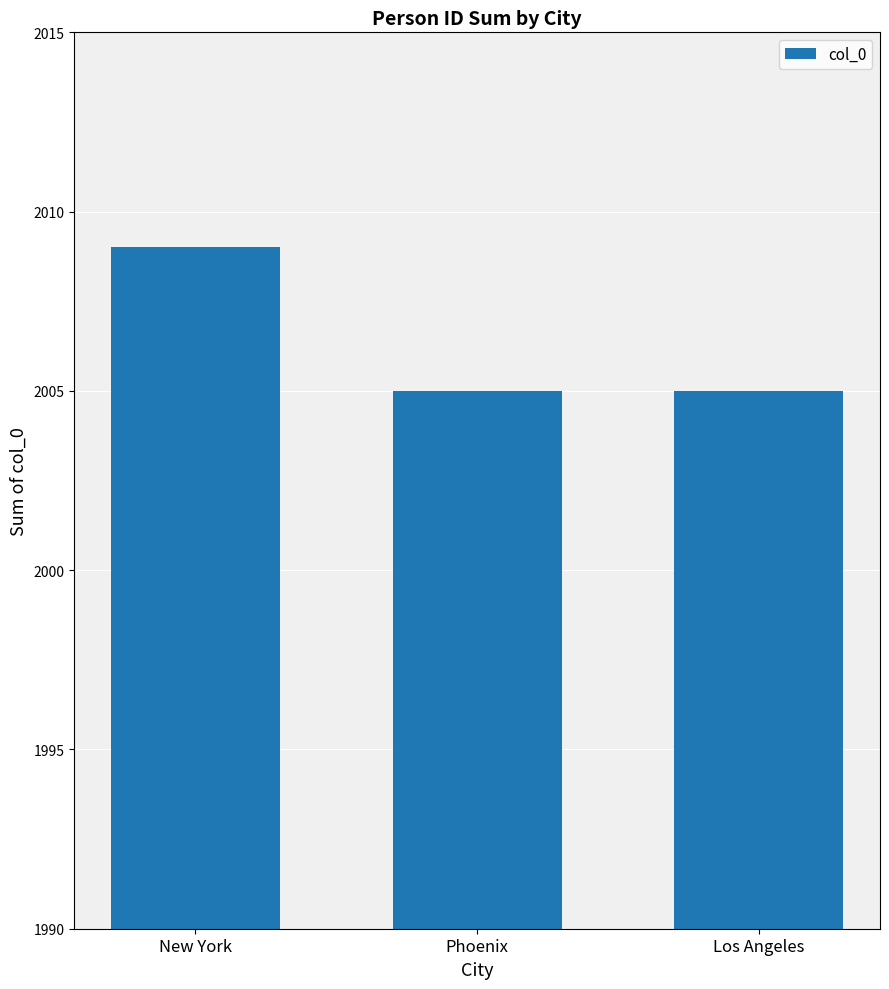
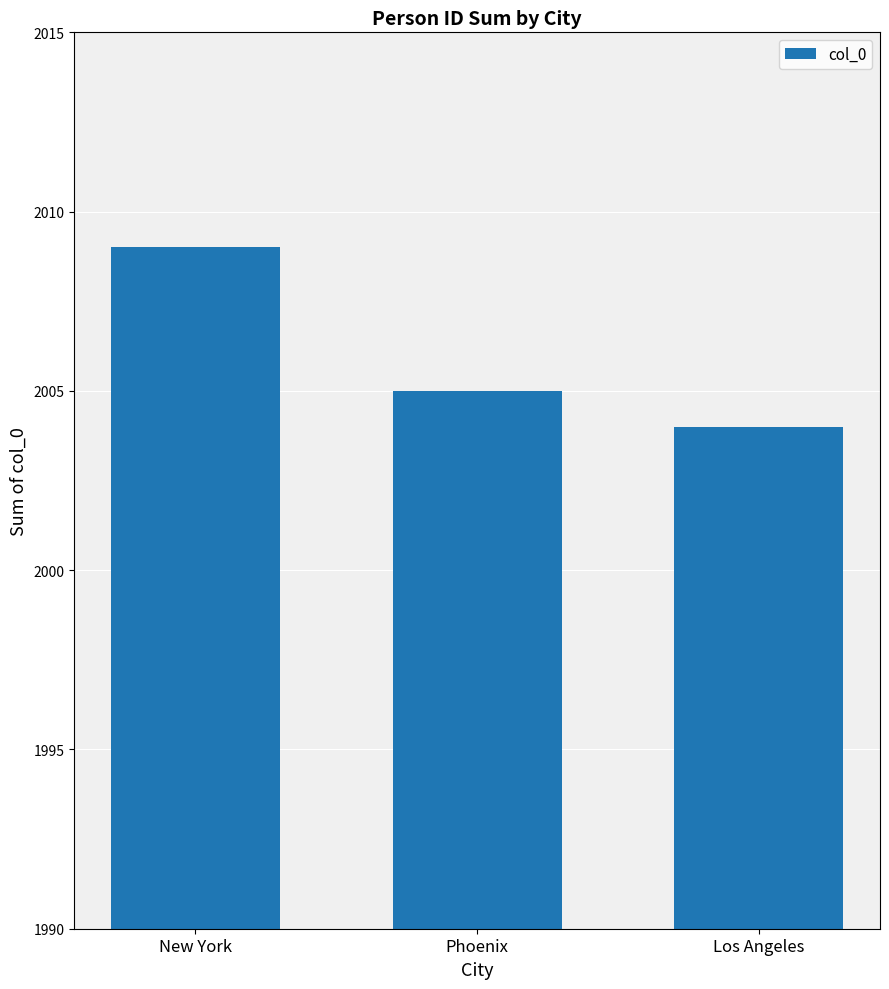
Los Angeles: 2005 -> 2004
